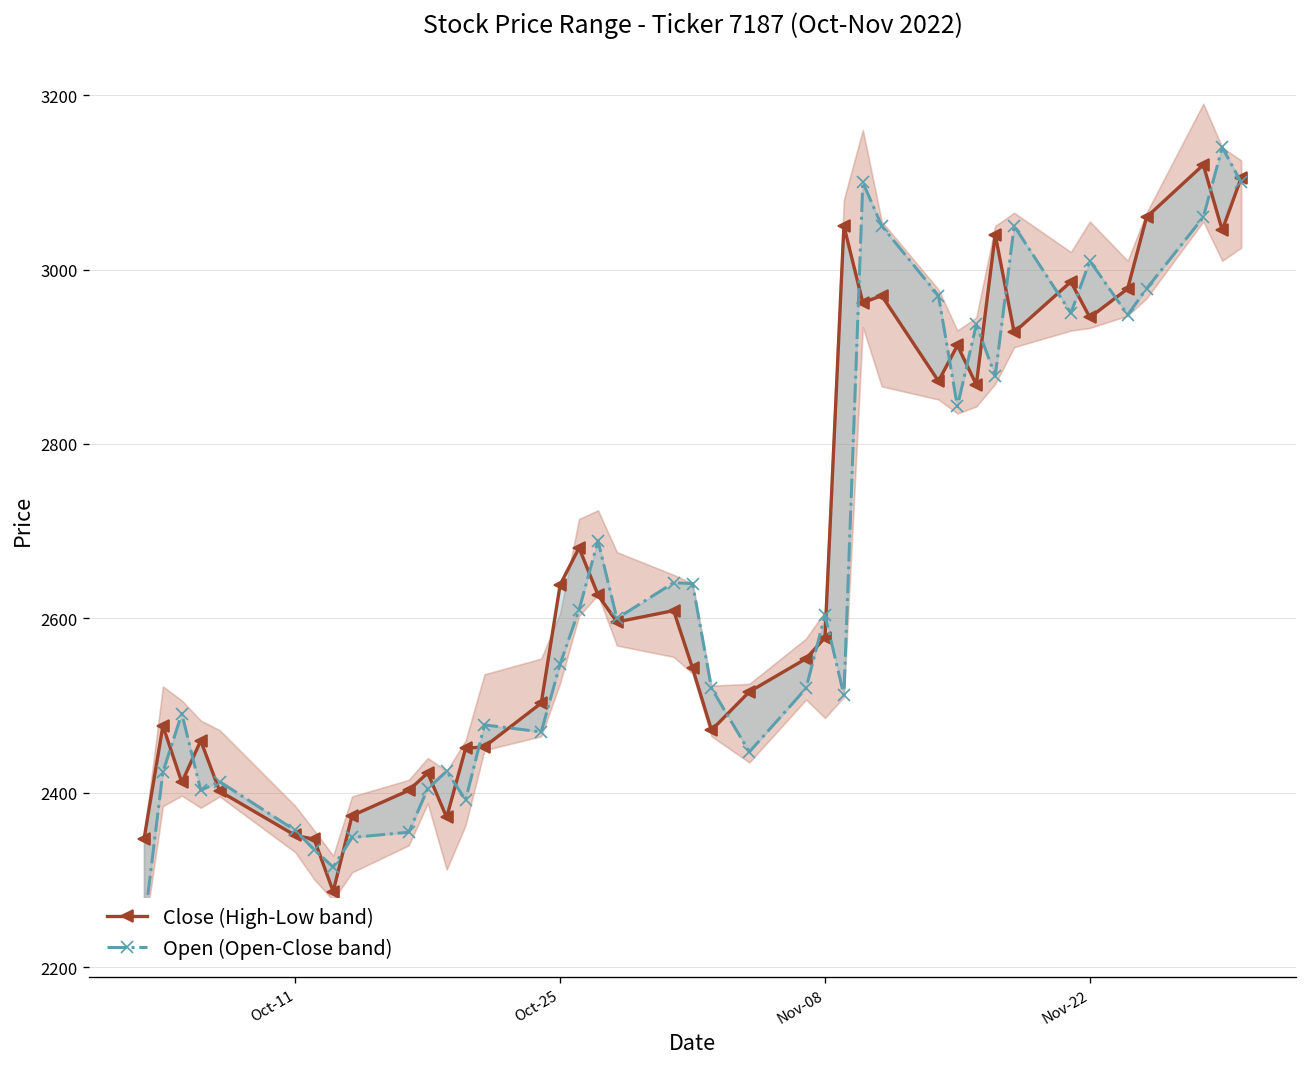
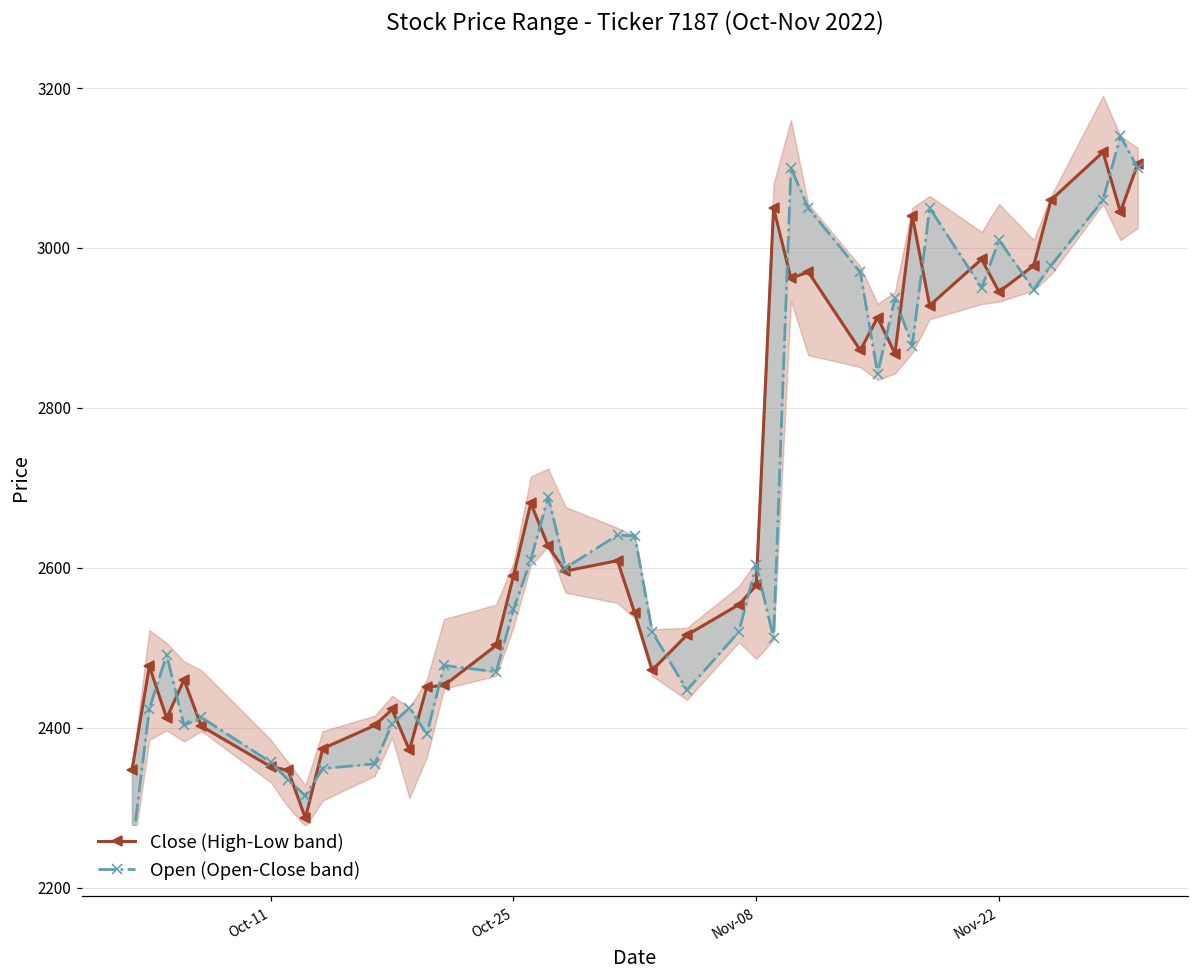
Close (High-Low band), Oct-25: 2640 -> 2590
